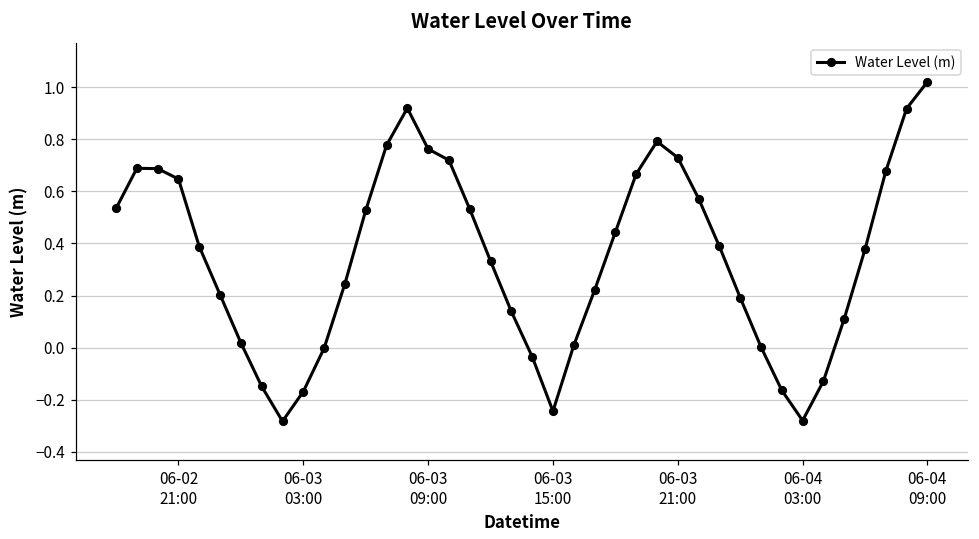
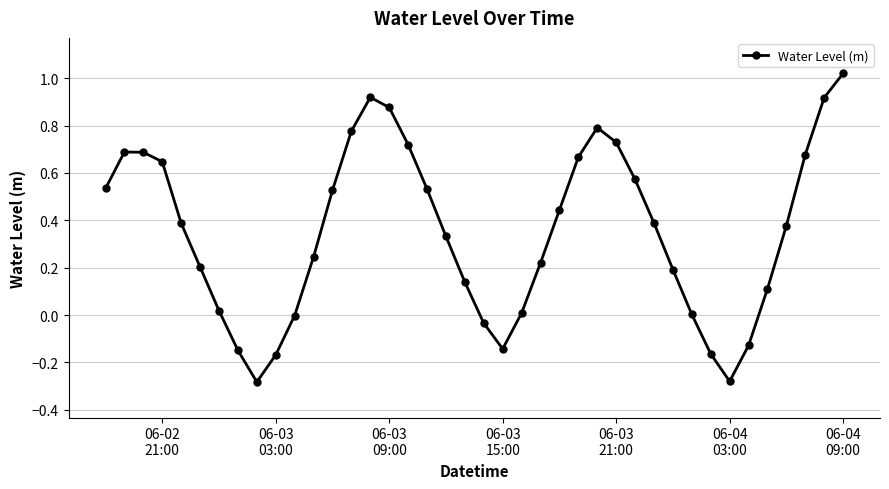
06-03 09:00: 0.76 -> 0.88
06-03 15:00: -0.24 -> -0.14
